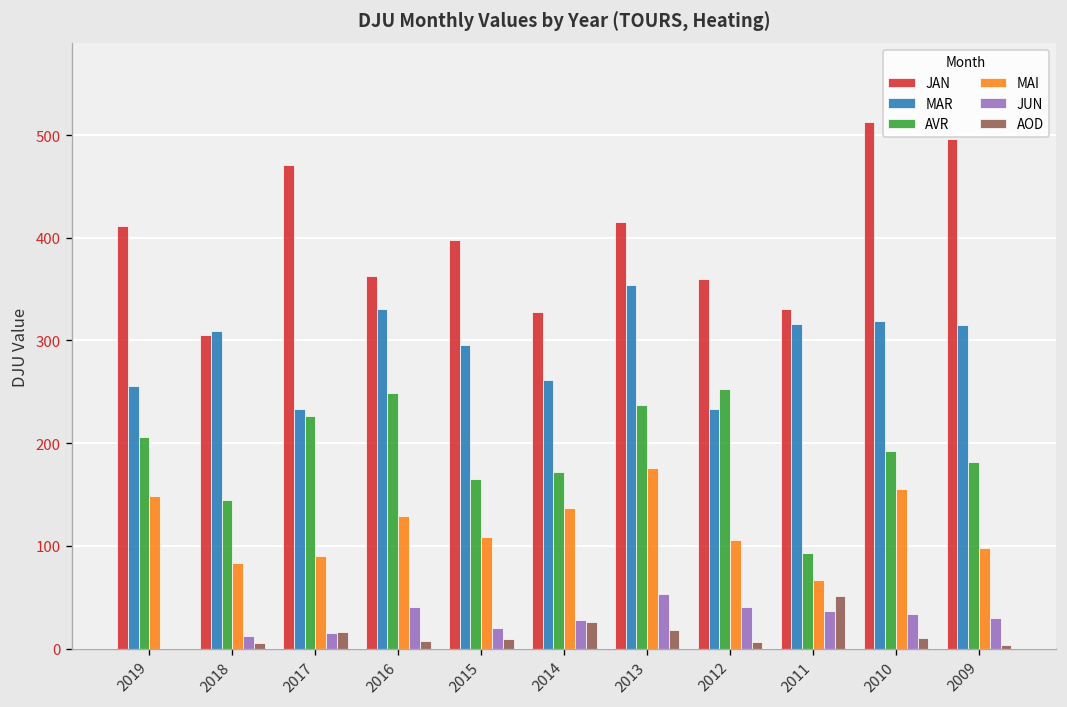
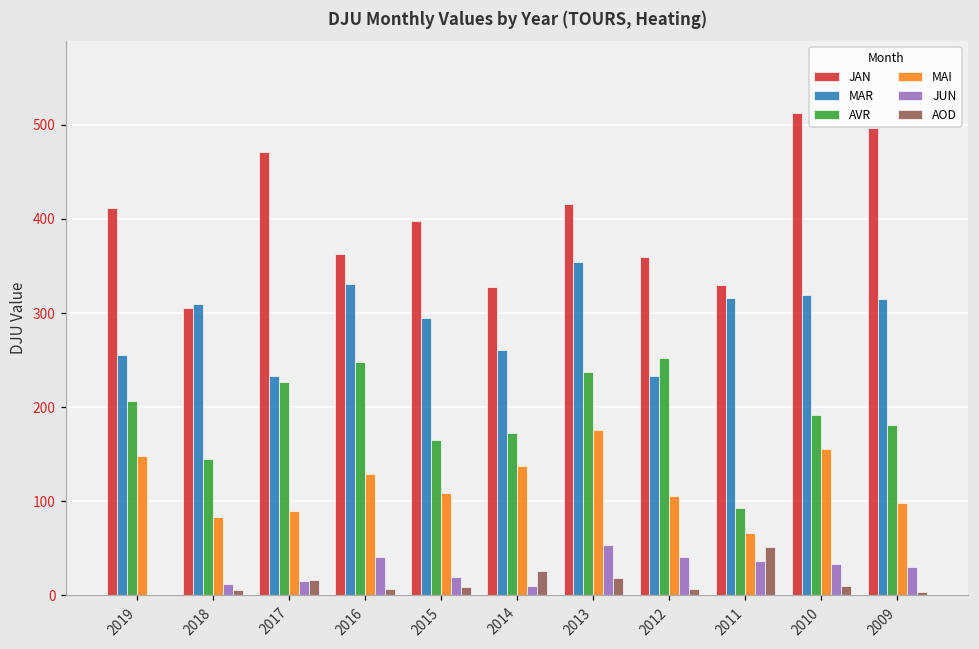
JUN, 2014: 30 -> 10
